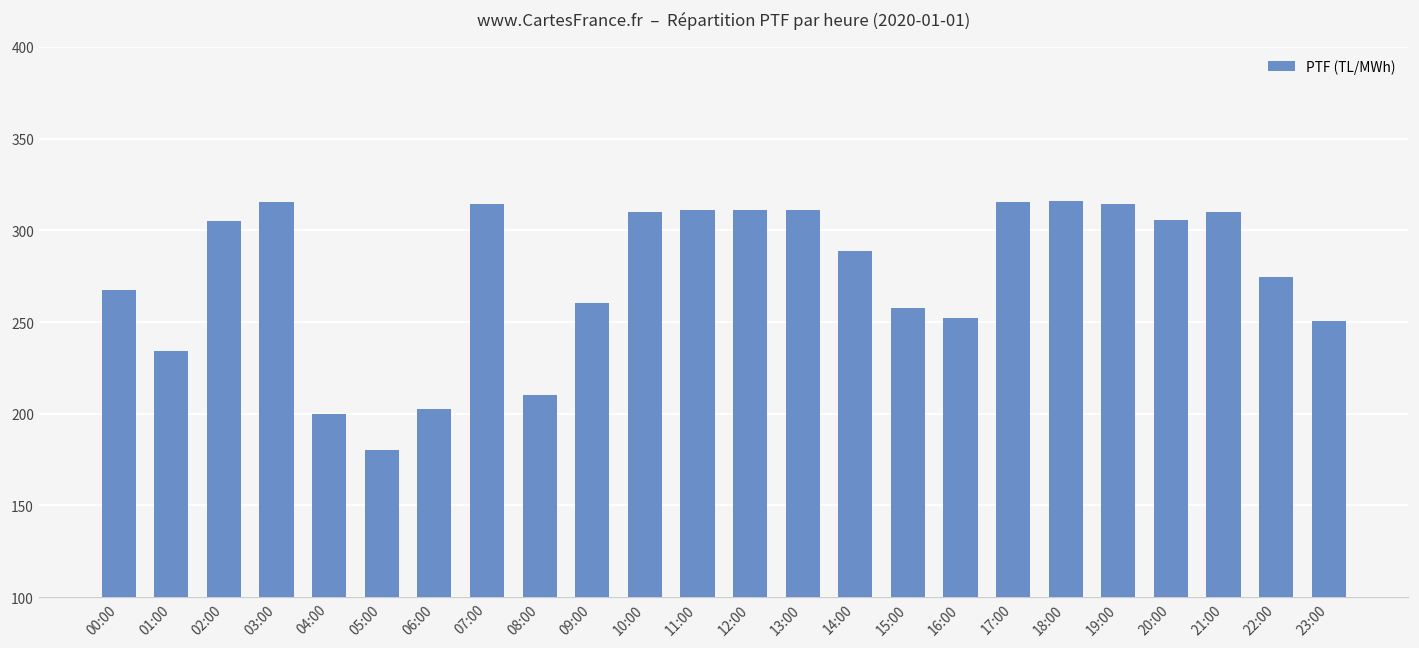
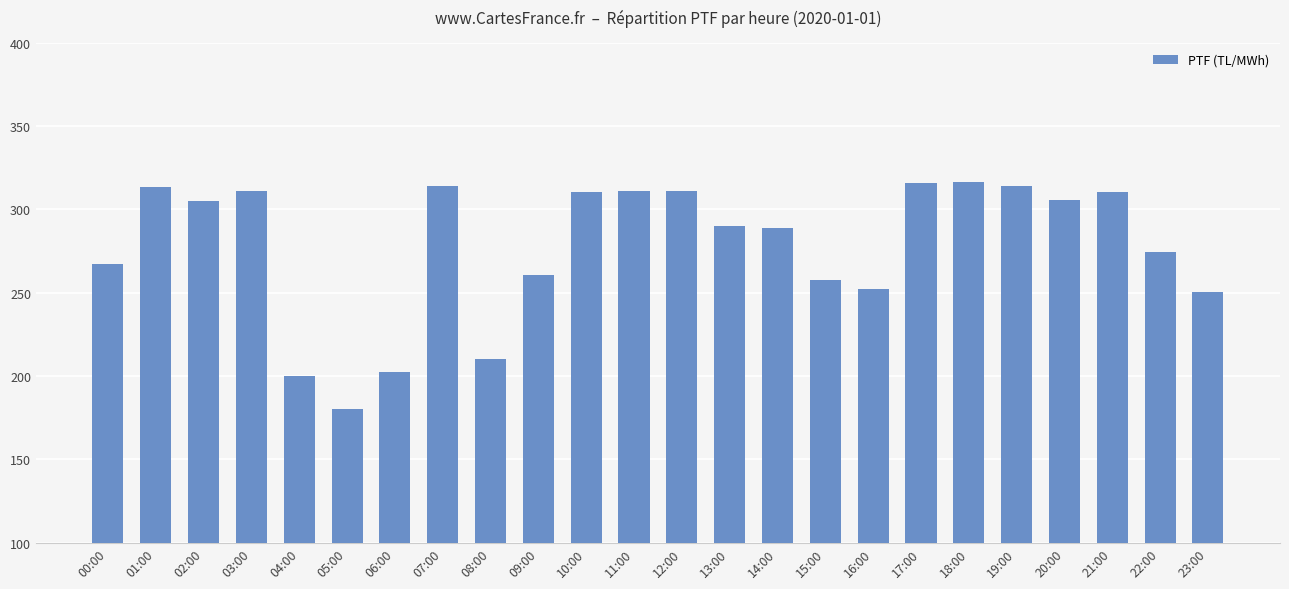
01:00: 234 -> 313
03:00: 316 -> 311
13:00: 311 -> 290
